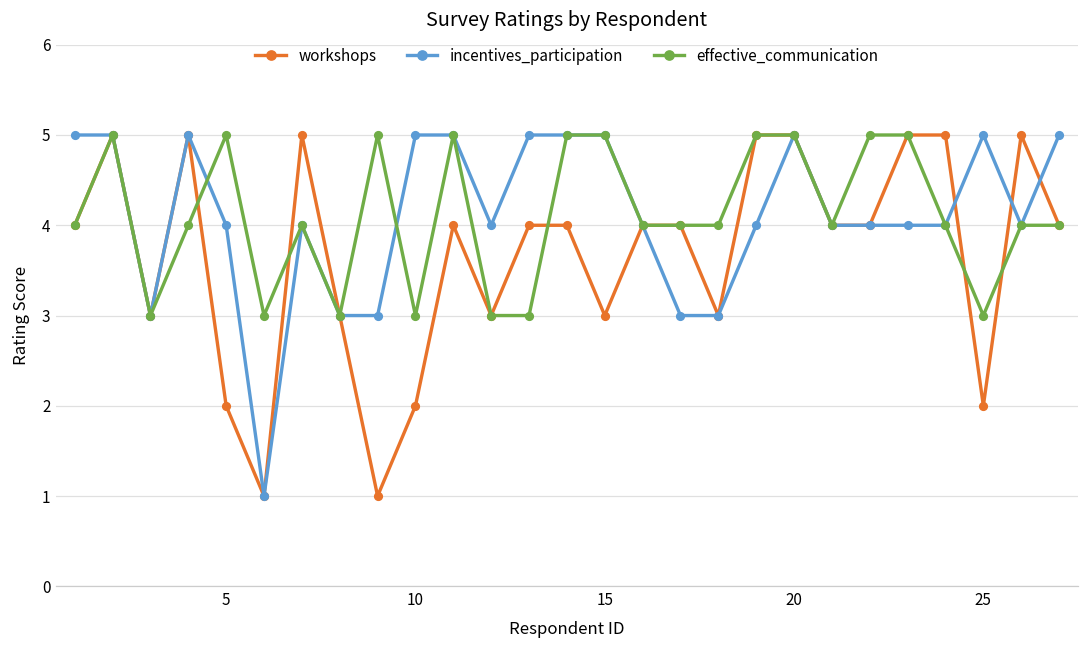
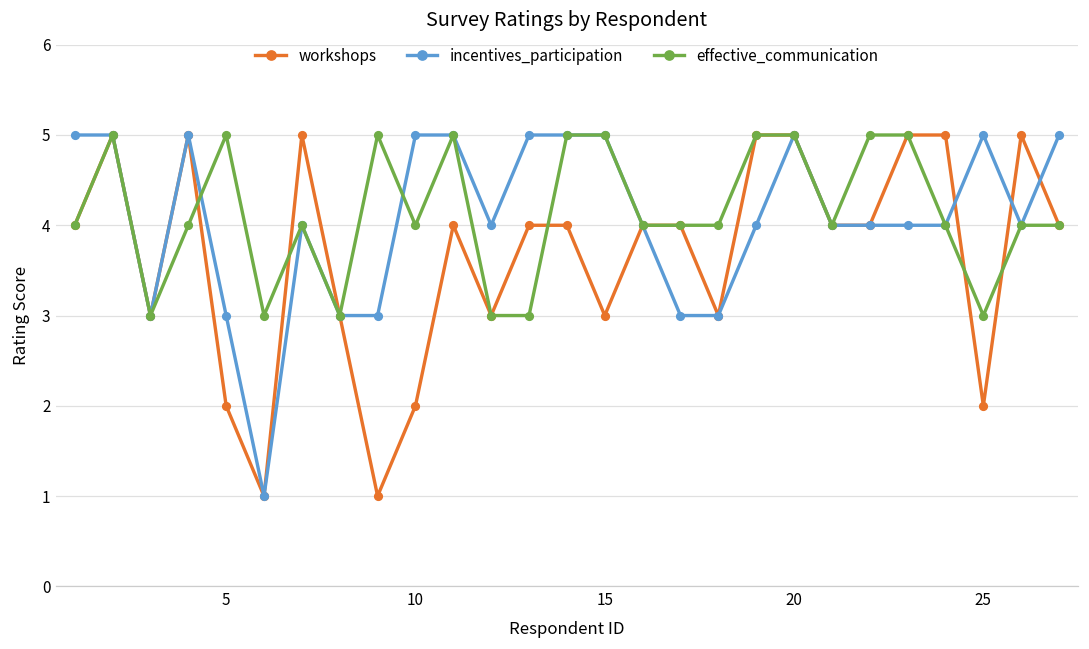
incentives_participation, 5: 4 -> 3
effective_communication, 10: 3 -> 4
